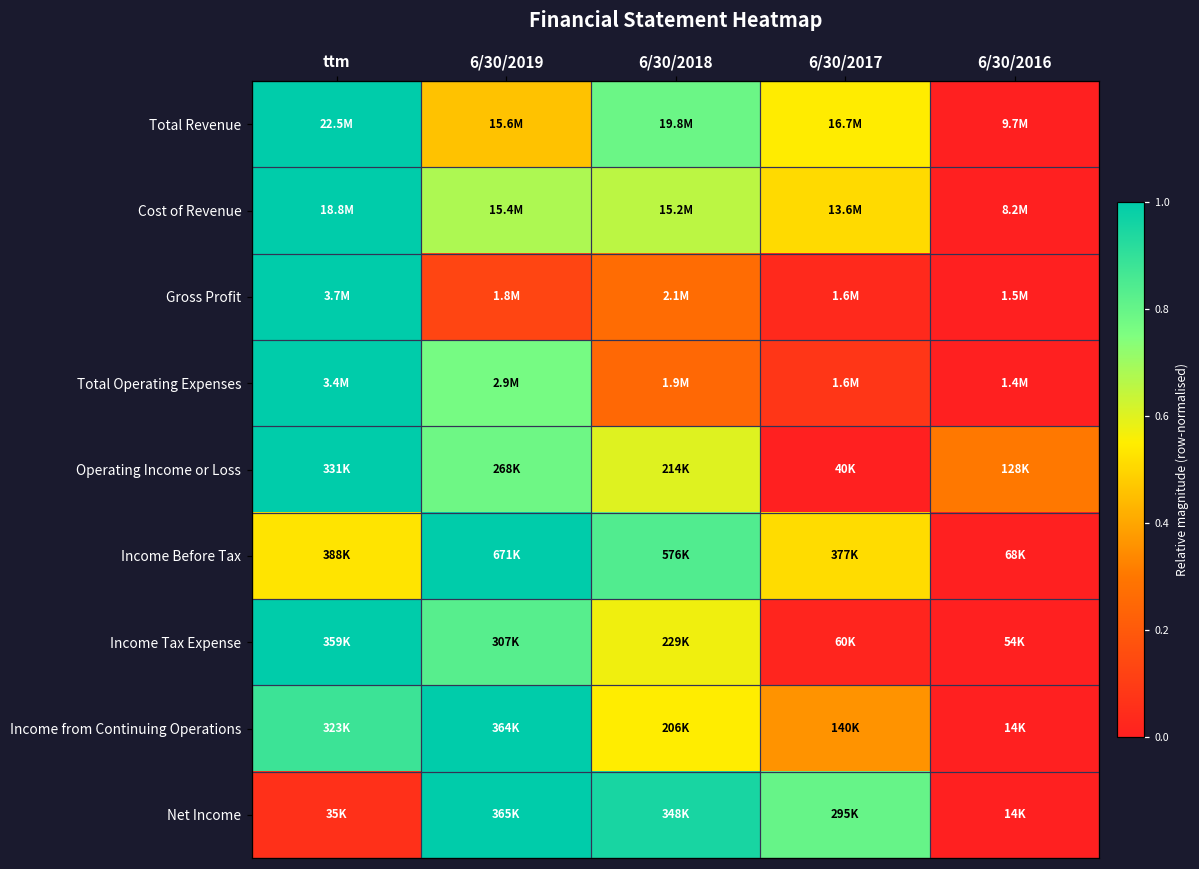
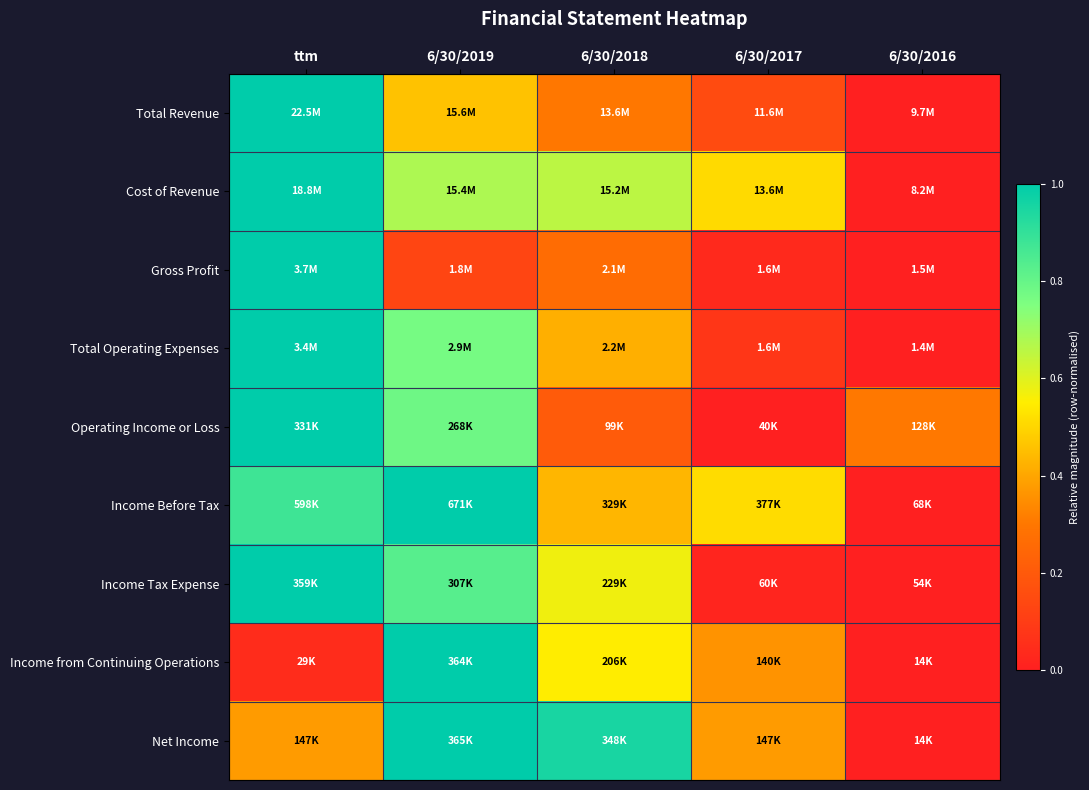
Total Revenue, 6/30/2018: 19.8M -> 13.6M
Total Revenue, 6/30/2017: 16.7M -> 11.6M
Total Operating Expenses, 6/30/2018: 1.9M -> 2.2M
Operating Income or Loss, 6/30/2018: 214K -> 99K
Income Before Tax, ttm: 388K -> 598K
Income Before Tax, 6/30/2018: 576K -> 329K
Income from Continuing Operations, ttm: 323K -> 29K
Net Income, ttm: 35K -> 147K
Net Income, 6/30/2017: 295K -> 147K
